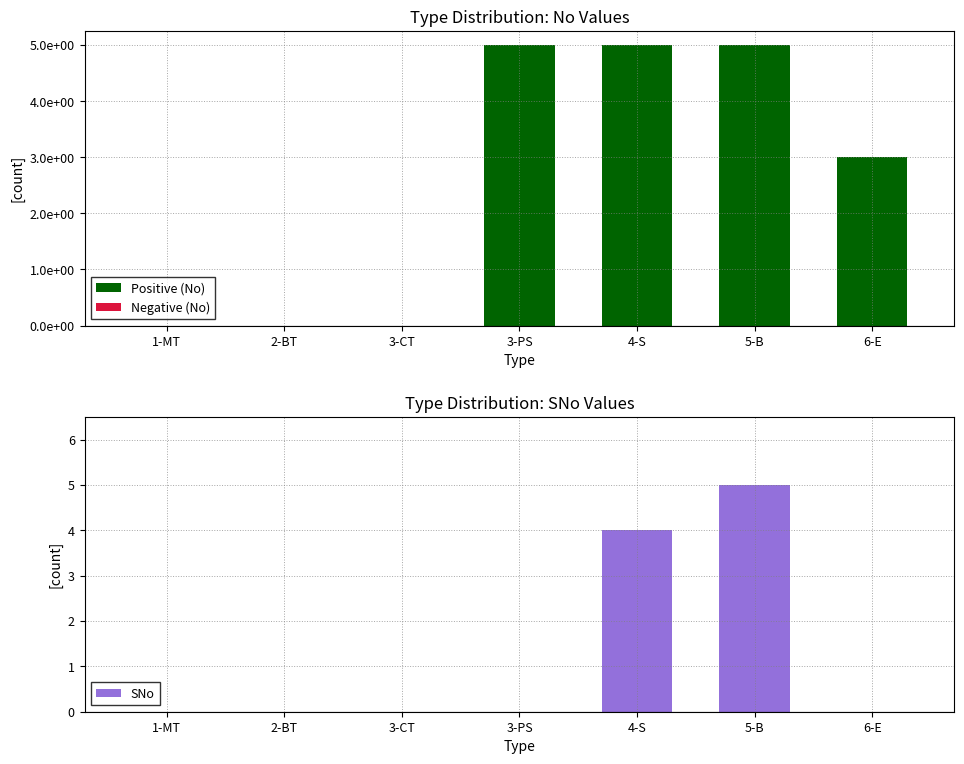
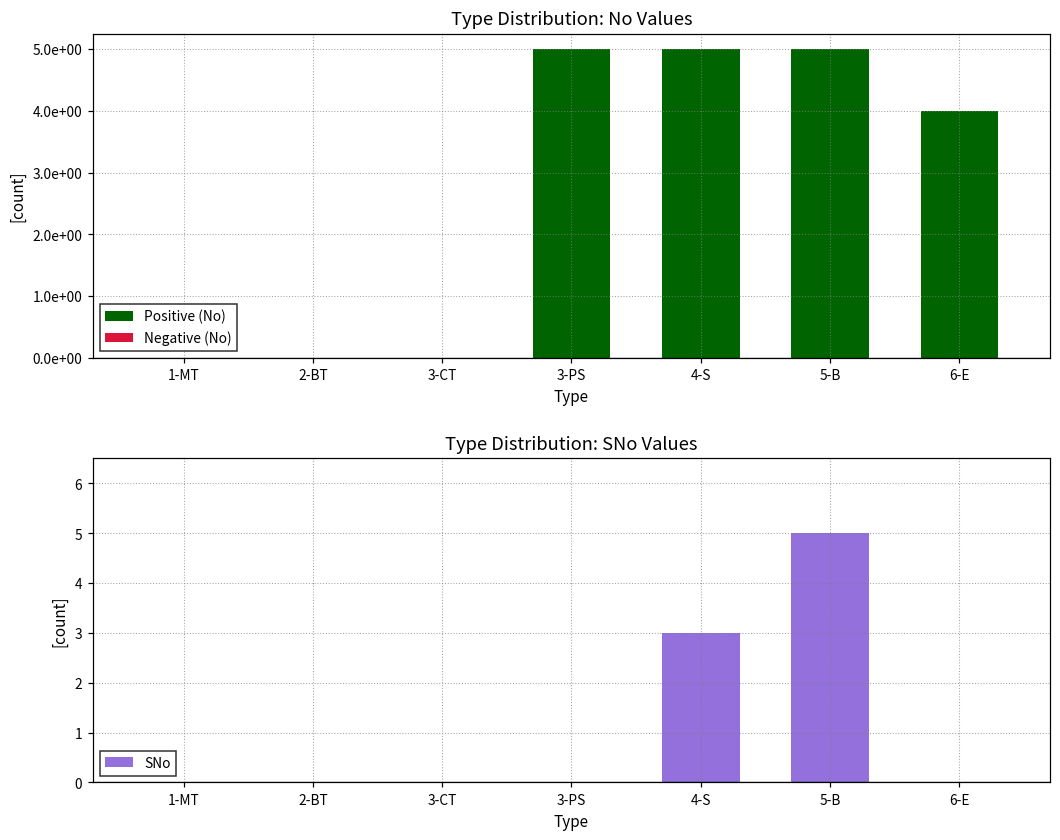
Type Distribution: No Values, 6-E: 3 -> 4
Type Distribution: SNo Values, 4-S: 4 -> 3
